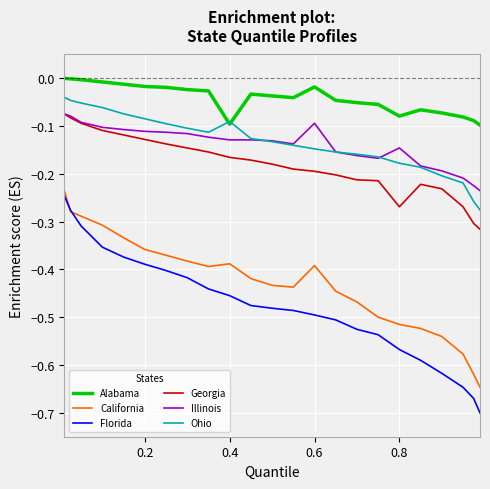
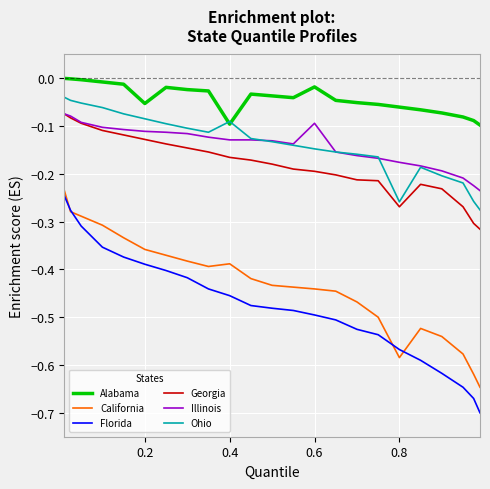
Alabama, 0.2: -0.02 -> -0.05
California, 0.6: -0.39 -> -0.44
Alabama, 0.8: -0.08 -> -0.06
California, 0.8: -0.51 -> -0.58
Illinois, 0.8: -0.15 -> -0.18
Ohio, 0.8: -0.18 -> -0.26
